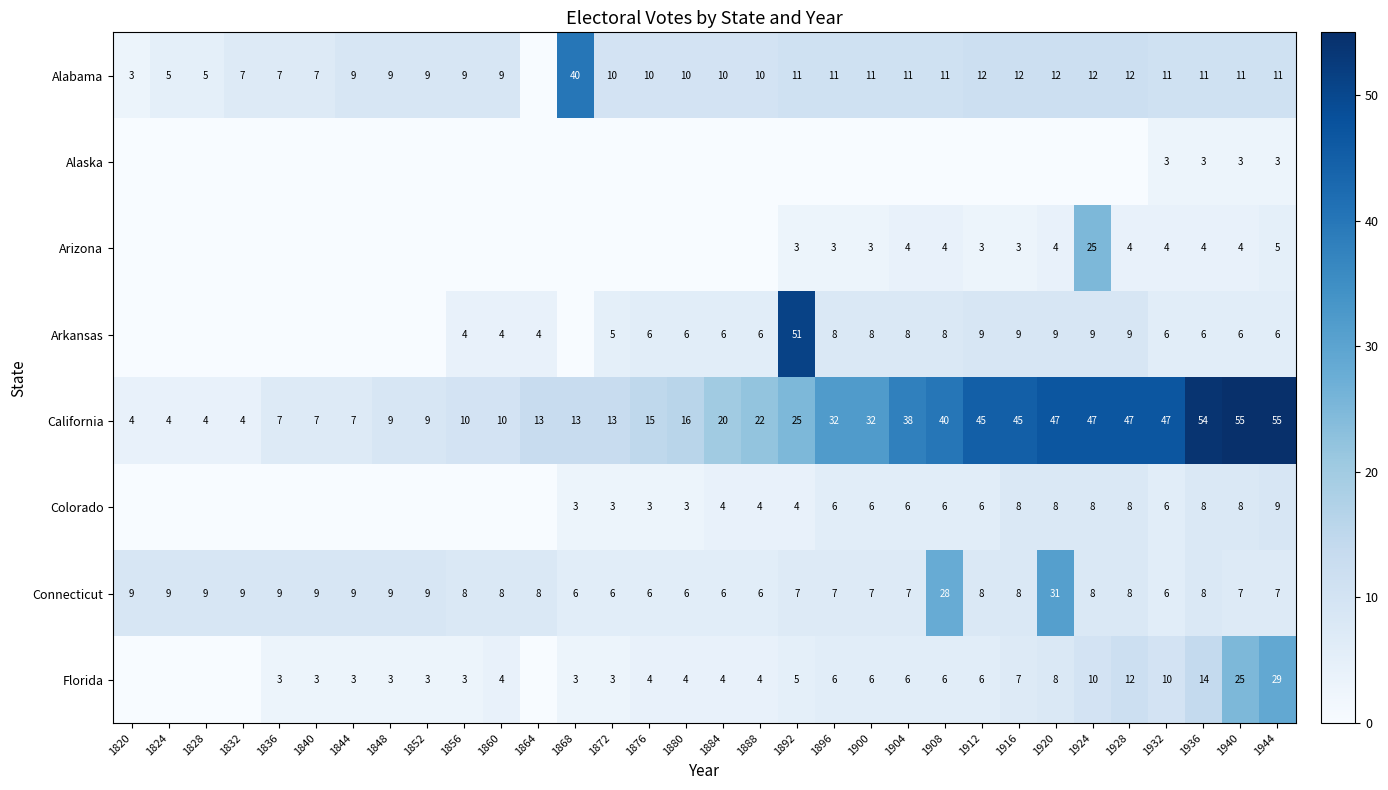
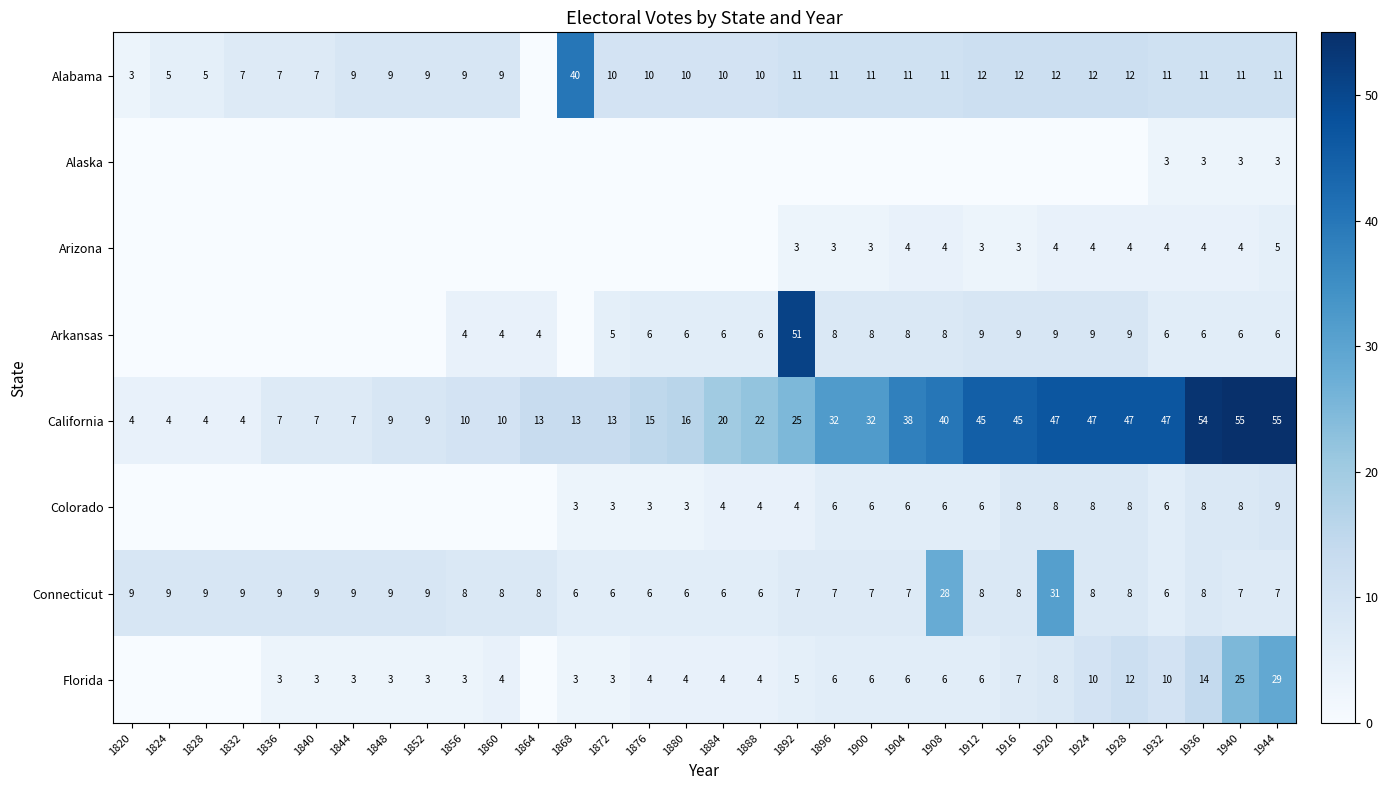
Arizona, 1924: 25 -> 4
